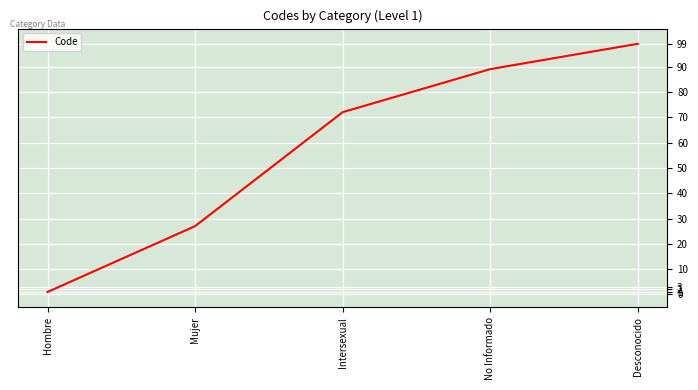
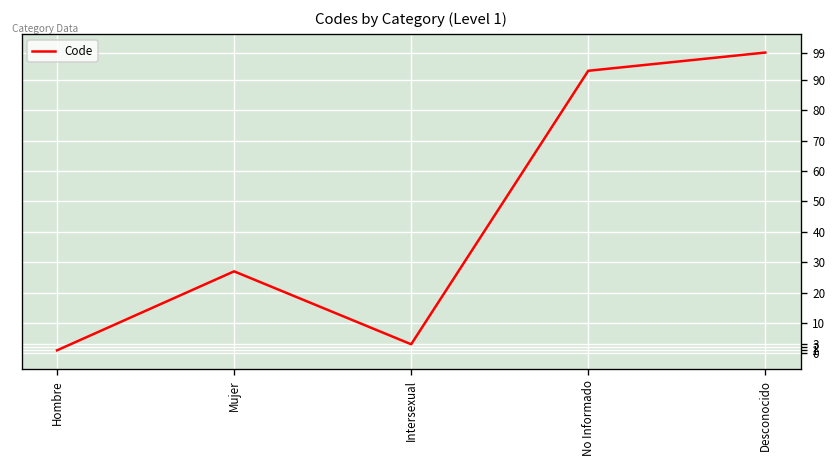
Intersexual: 72 -> 3
No Informado: 89 -> 93
